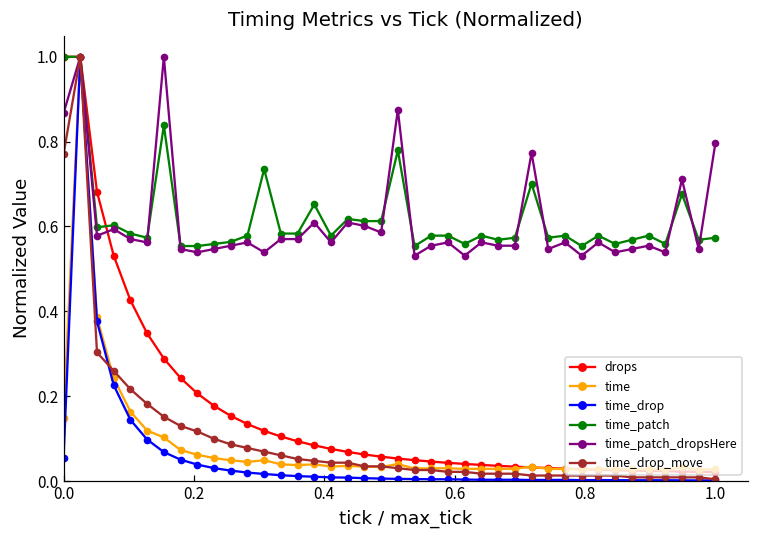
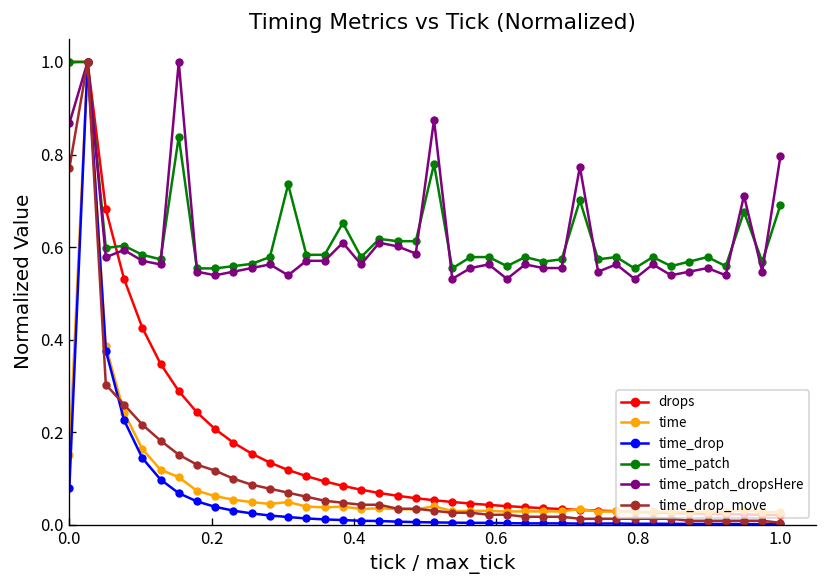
time_drop, 0.0: 0.05 -> 0.08
time_patch, 1.0: 0.57 -> 0.69
